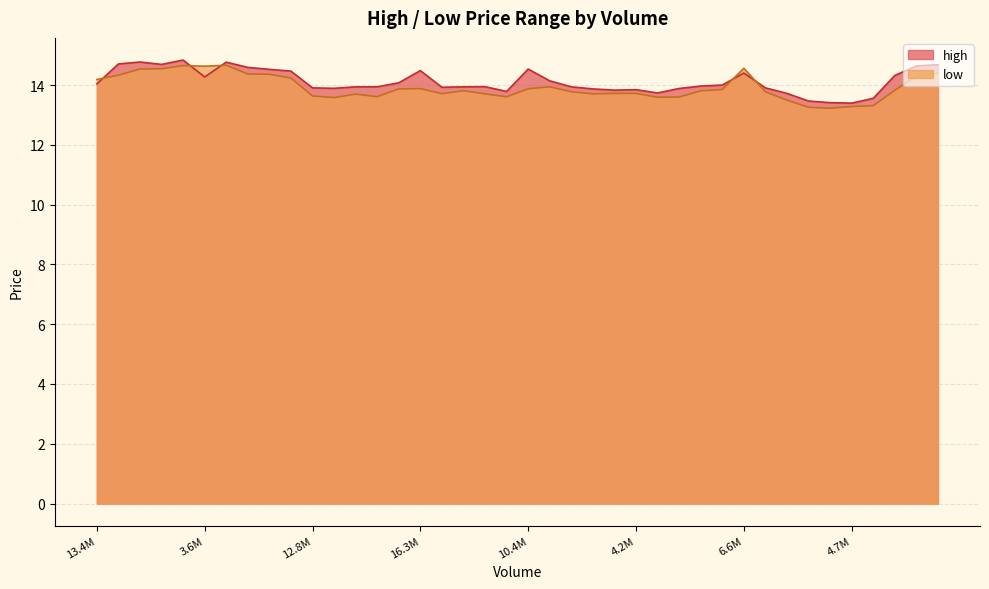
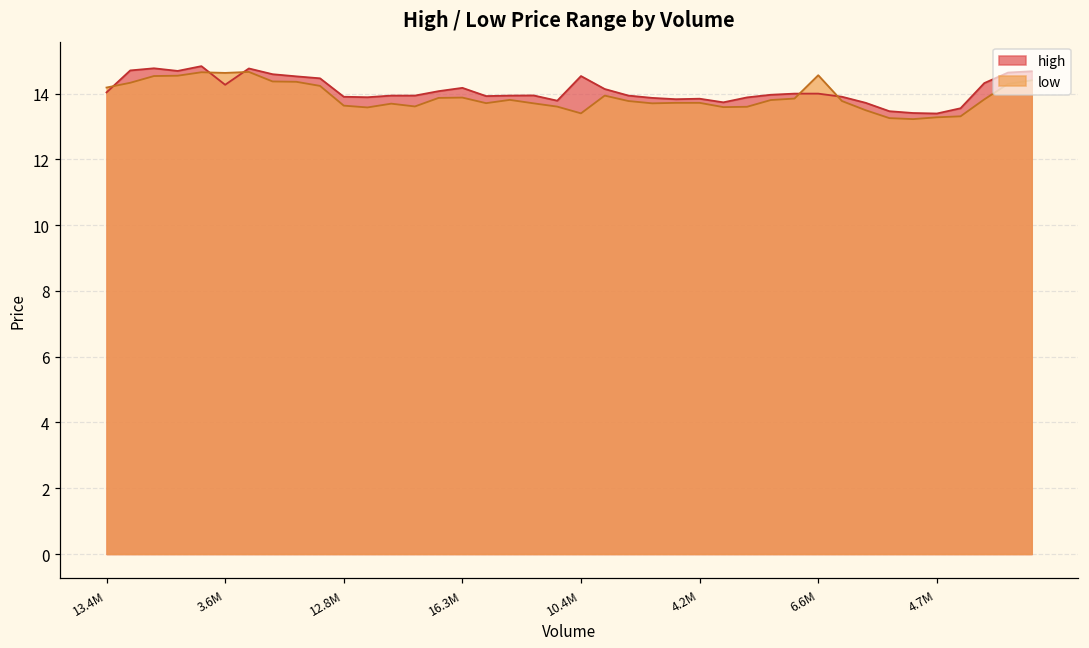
high, 16.3M: 14.5 -> 14.2
low, 10.4M: 13.9 -> 13.4
high, 6.6M: 14.4 -> 14.0
